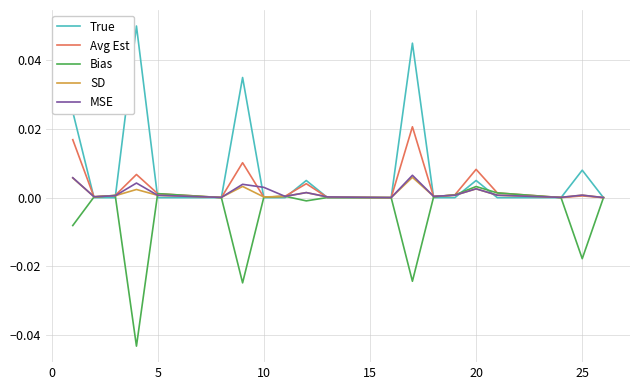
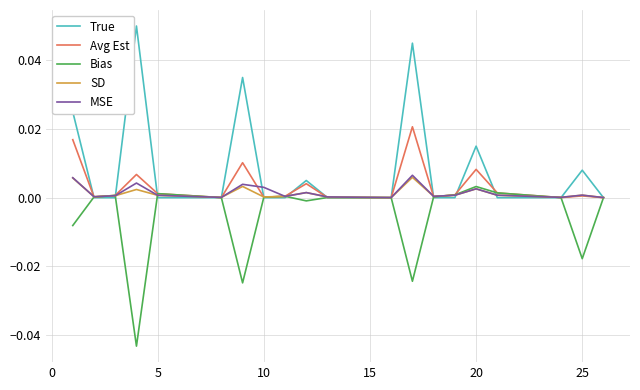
True, 20: 0.005 -> 0.015
